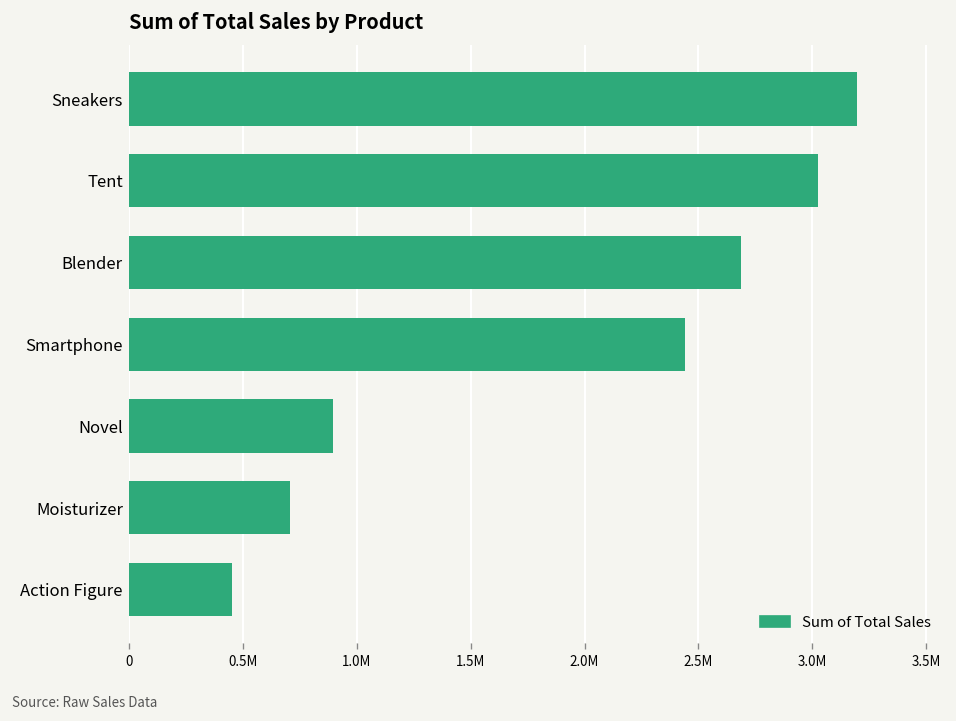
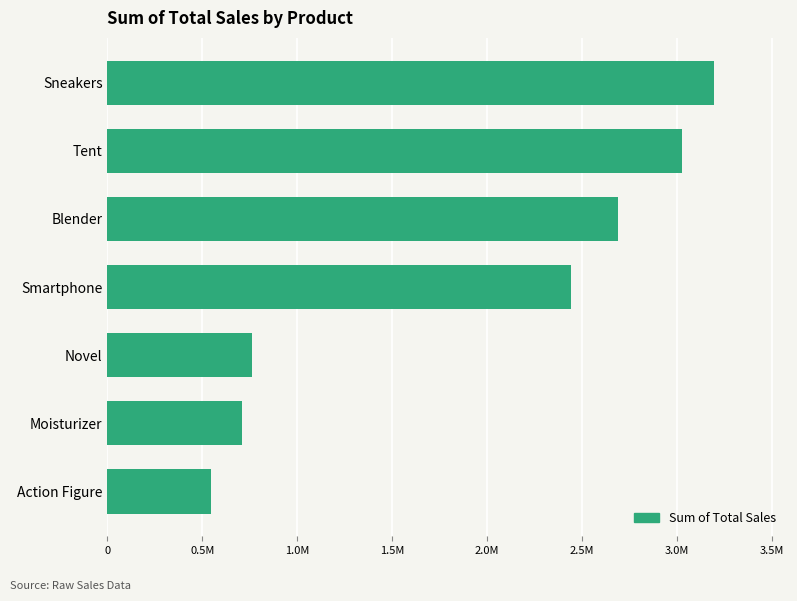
Novel: 900000 -> 760000
Action Figure: 450000 -> 550000
